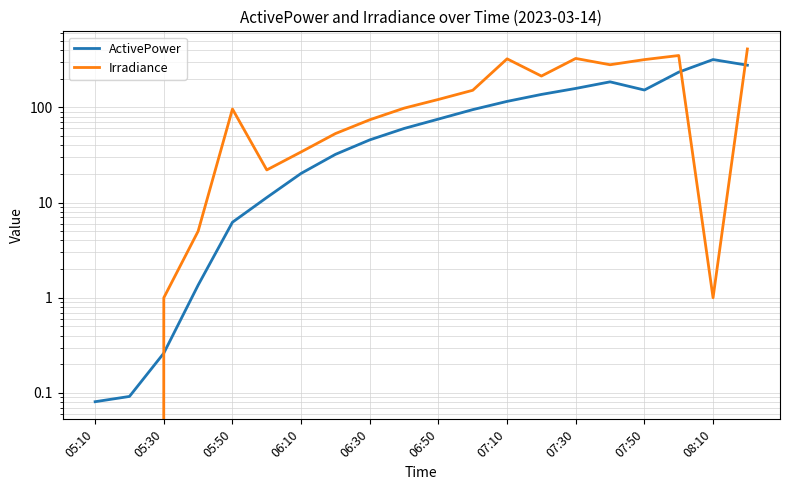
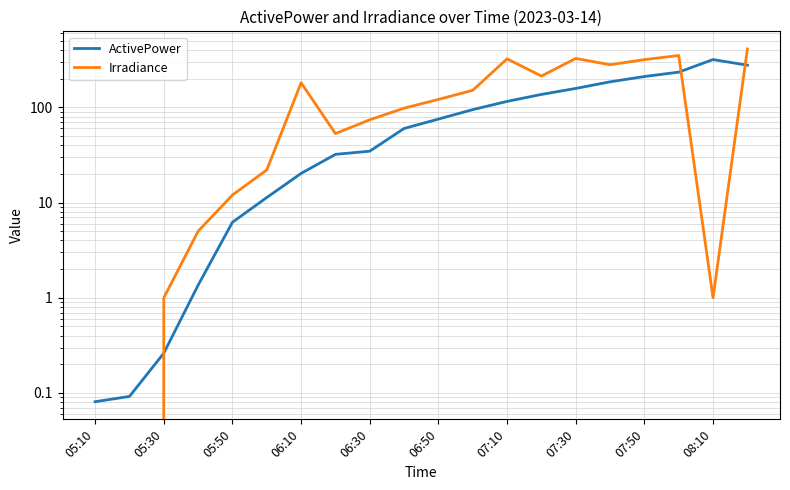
Irradiance, 05:50: 100 -> 12
Irradiance, 06:10: 34 -> 180
ActivePower, 06:30: 50 -> 35
ActivePower, 07:50: 150 -> 210
